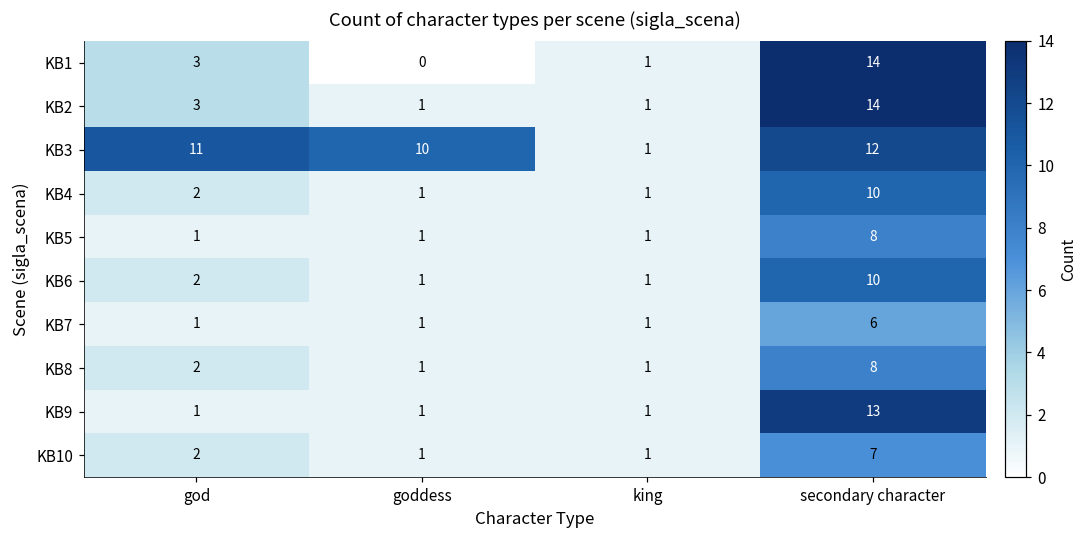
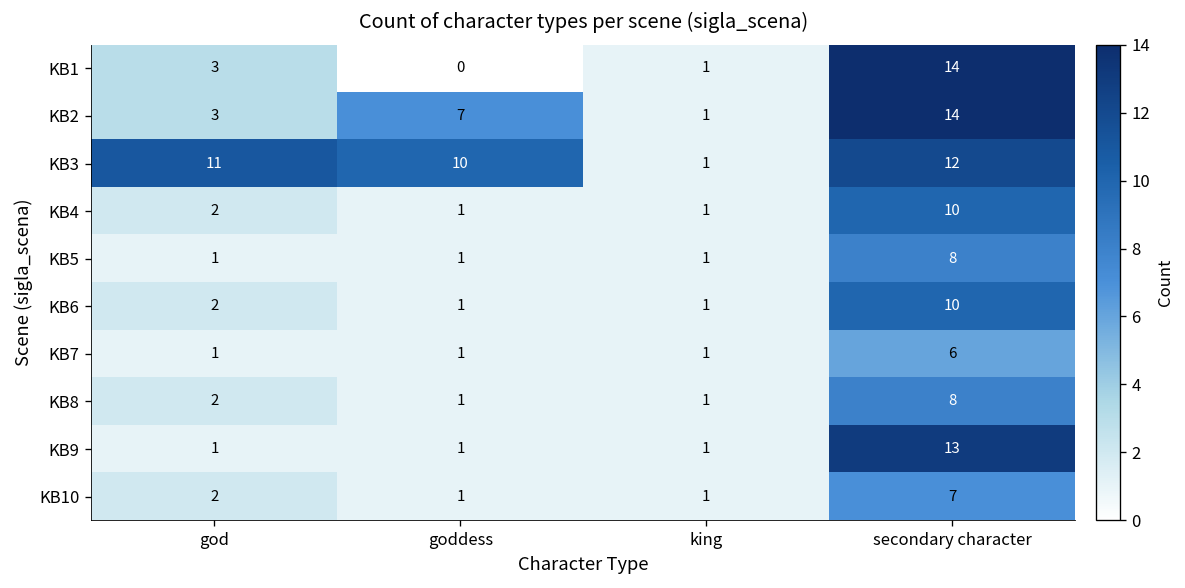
KB2, goddess: 1 -> 7
